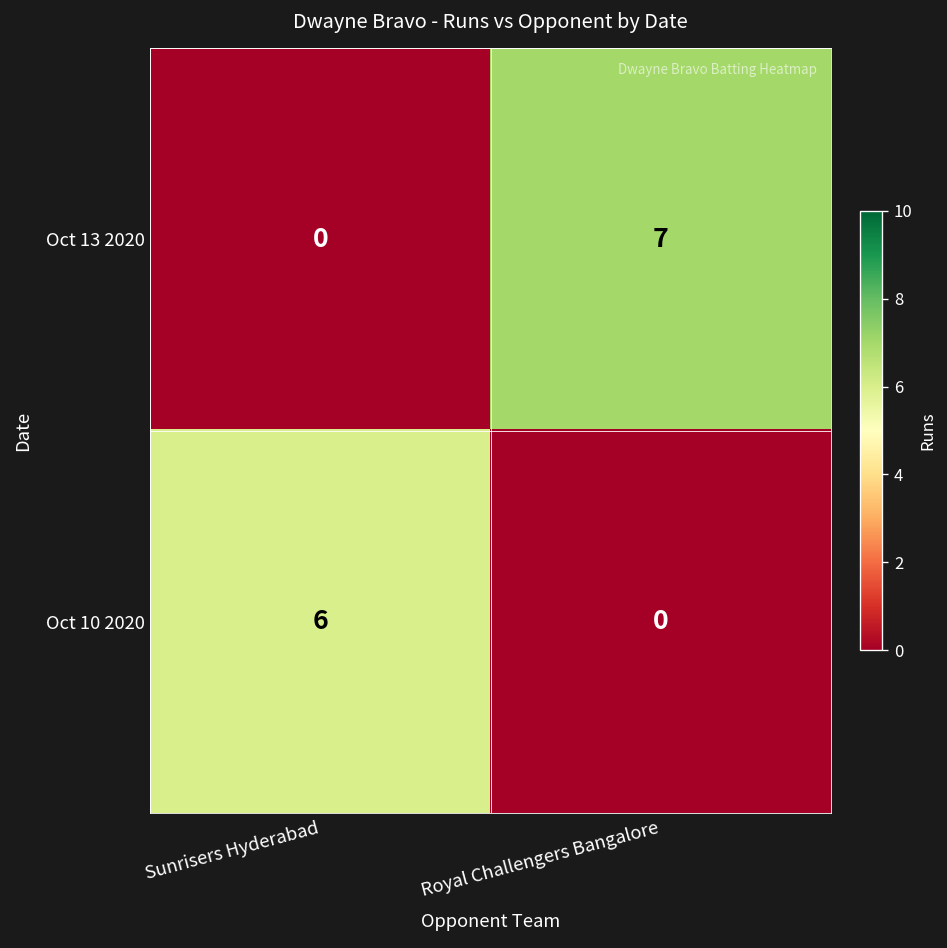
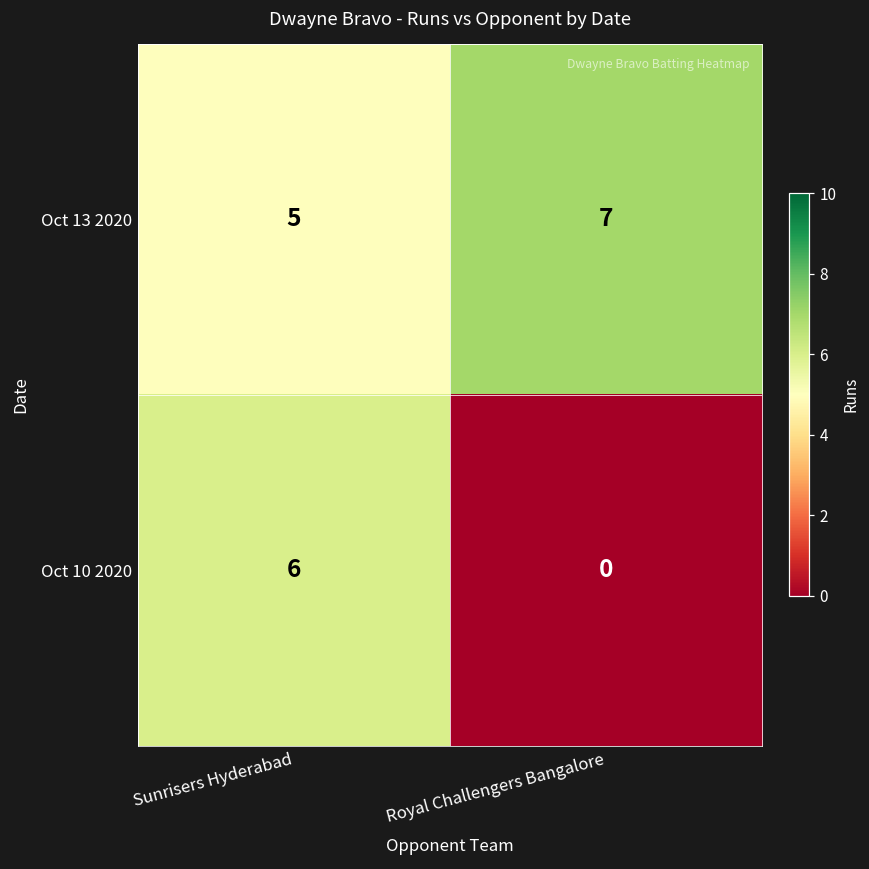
Oct 13 2020, Sunrisers Hyderabad: 0 -> 5
